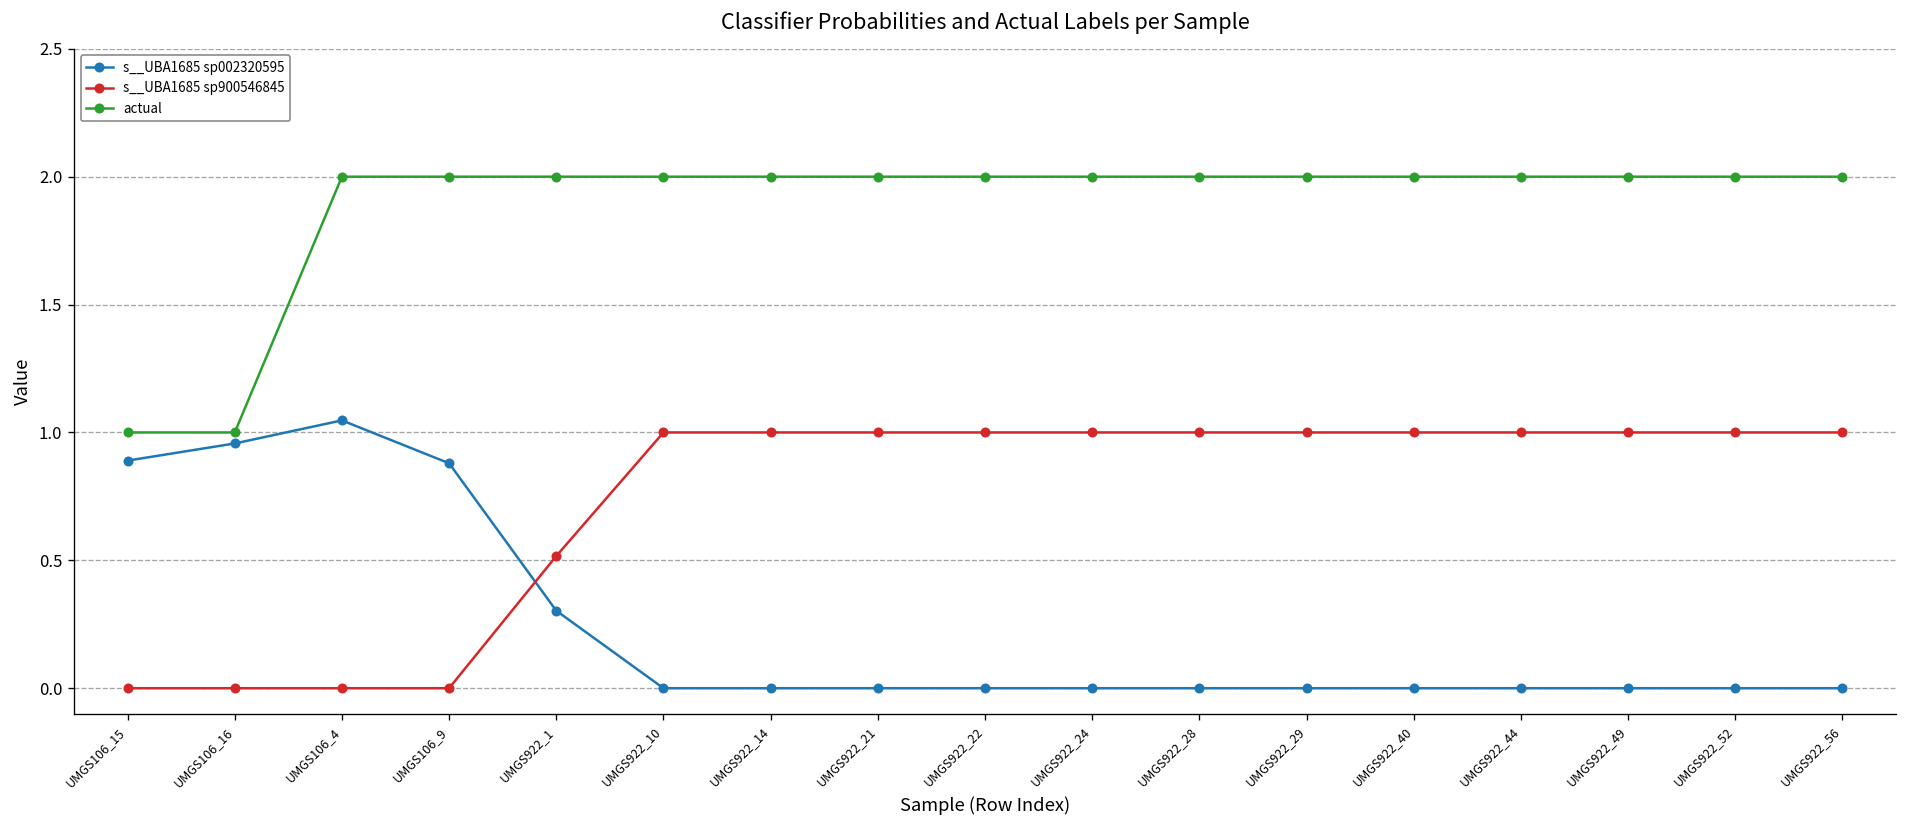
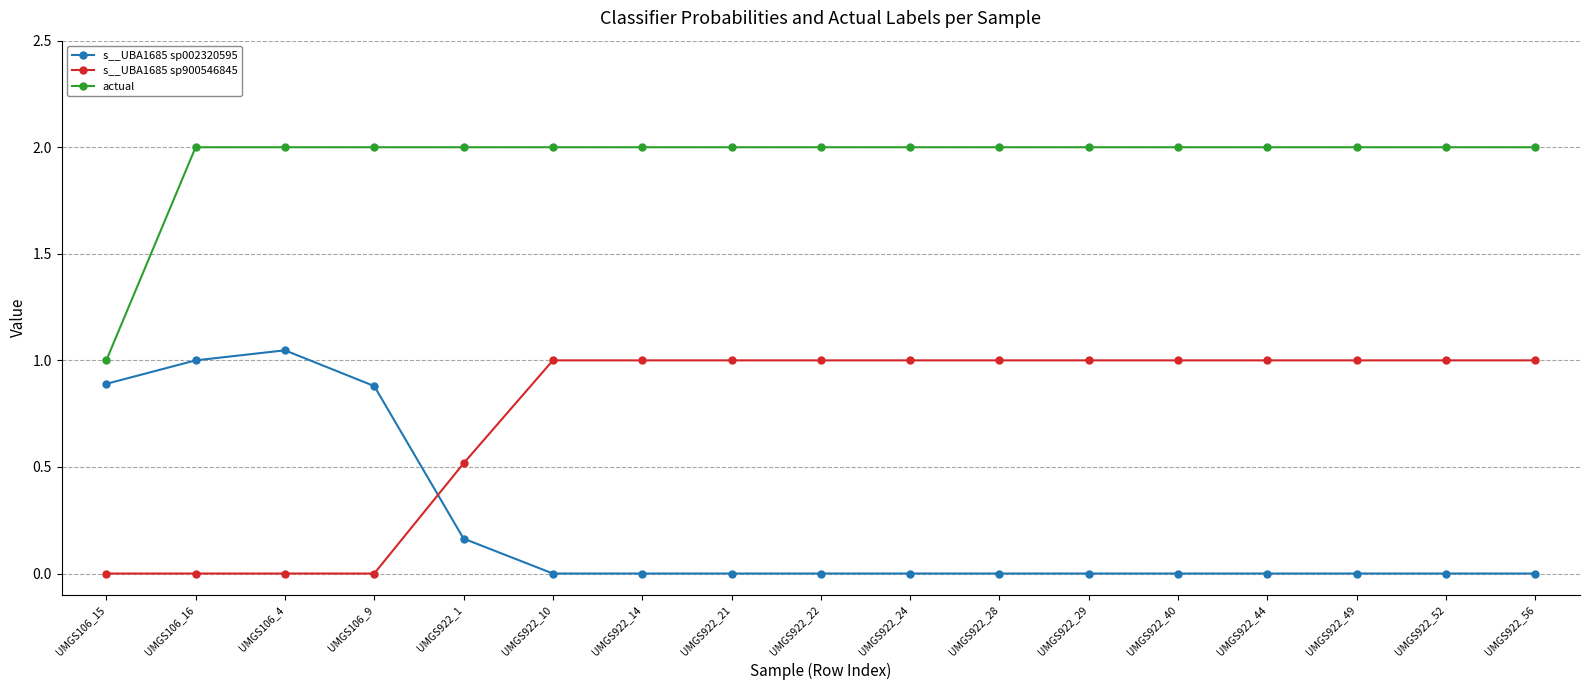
s__UBA1685 sp002320595, UMGS106_16: 0.96 -> 1.00
actual, UMGS106_16: 1 -> 2
s__UBA1685 sp002320595, UMGS922_1: 0.30 -> 0.16
